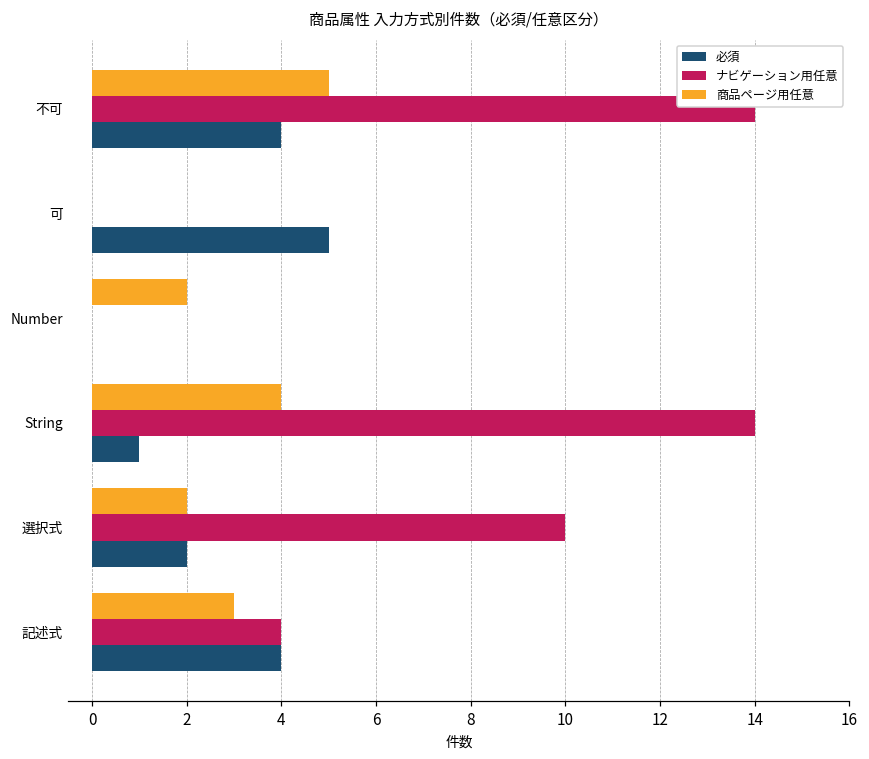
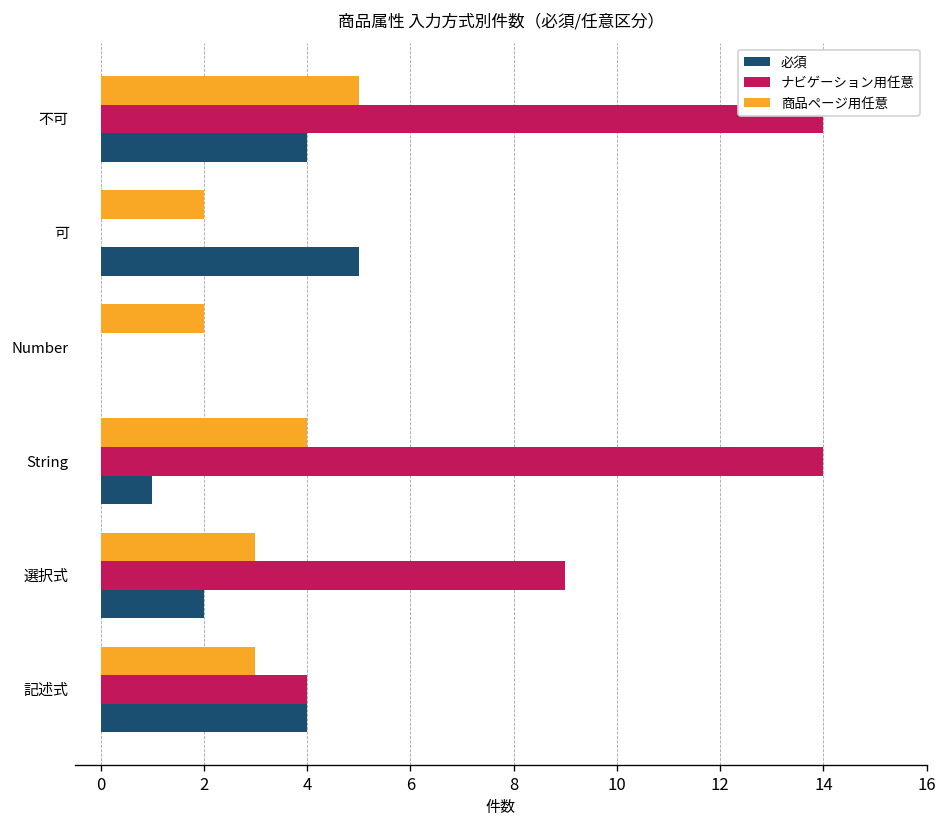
商品ページ用任意, 可: 0 -> 2
商品ページ用任意, 選択式: 2 -> 3
ナビゲーション用任意, 選択式: 10 -> 9
